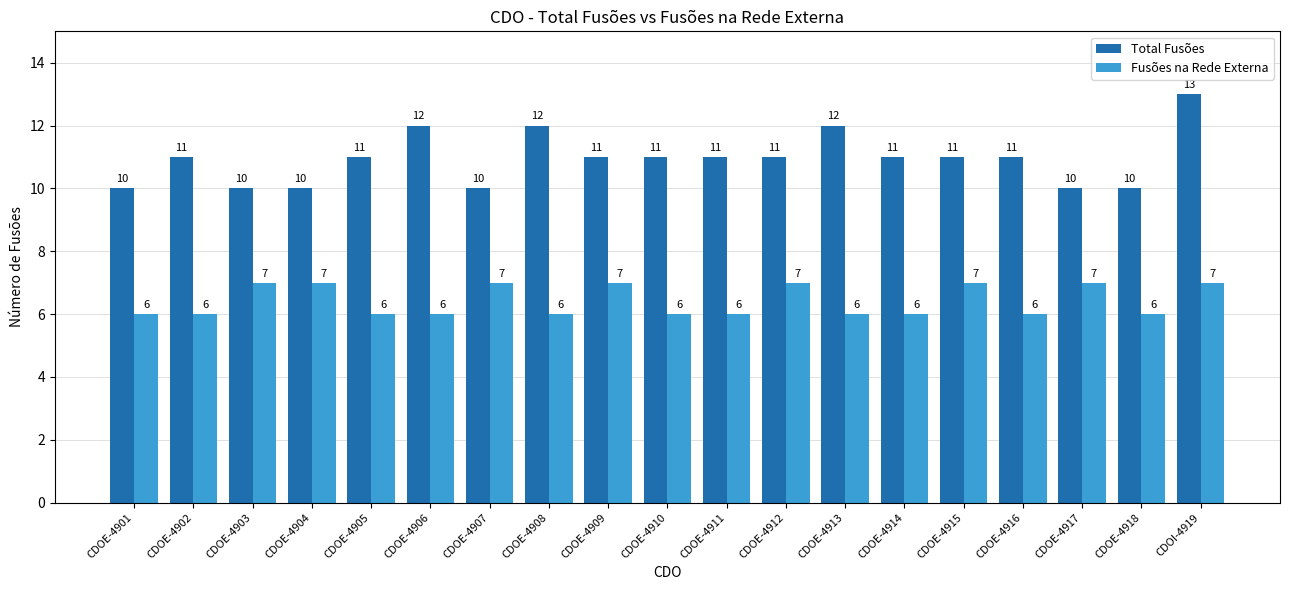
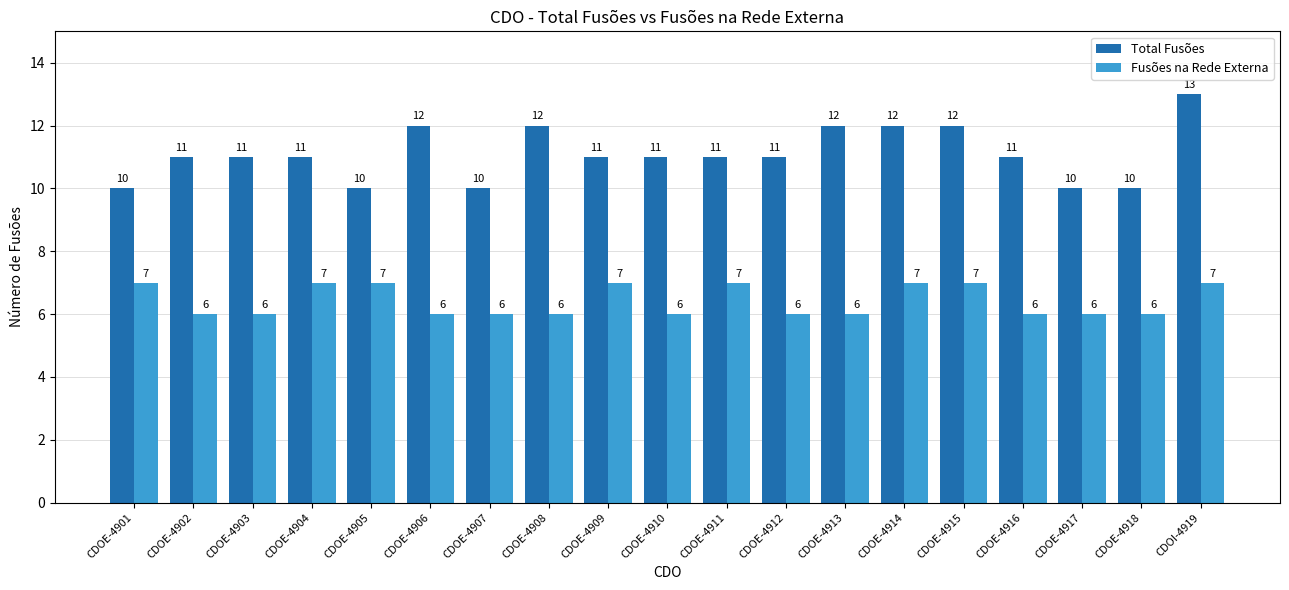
Fusões na Rede Externa, CDOE-4901: 6 -> 7
Total Fusões, CDOE-4903: 10 -> 11
Fusões na Rede Externa, CDOE-4903: 7 -> 6
Total Fusões, CDOE-4904: 10 -> 11
Total Fusões, CDOE-4905: 11 -> 10
Fusões na Rede Externa, CDOE-4905: 6 -> 7
Fusões na Rede Externa, CDOE-4907: 7 -> 6
Fusões na Rede Externa, CDOE-4911: 6 -> 7
Fusões na Rede Externa, CDOE-4912: 7 -> 6
Total Fusões, CDOE-4914: 11 -> 12
Fusões na Rede Externa, CDOE-4914: 6 -> 7
Total Fusões, CDOE-4915: 11 -> 12
Fusões na Rede Externa, CDOE-4917: 7 -> 6
